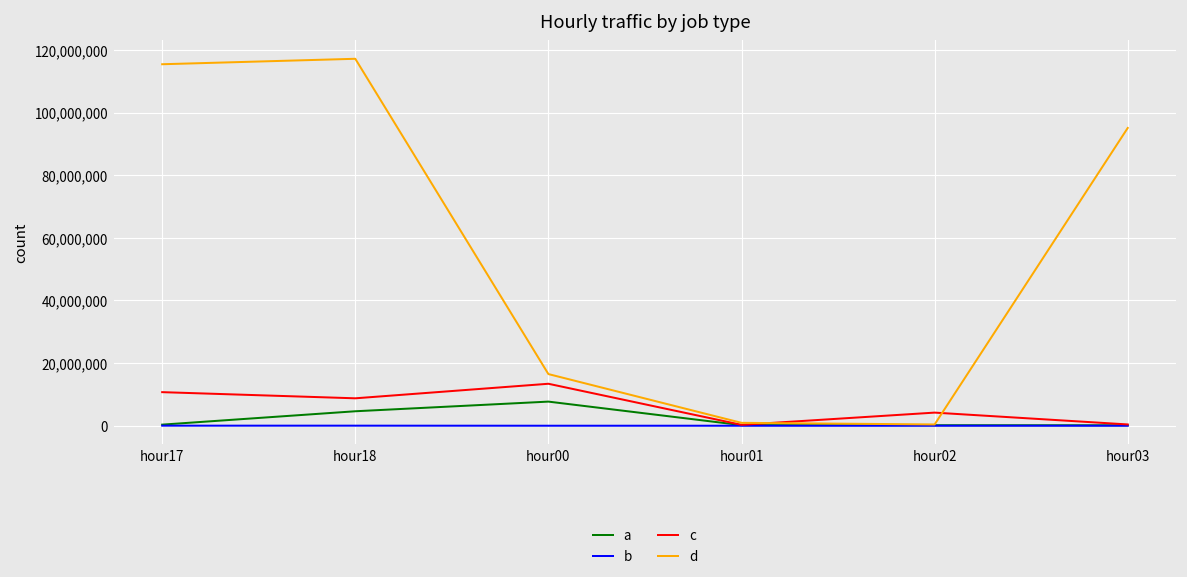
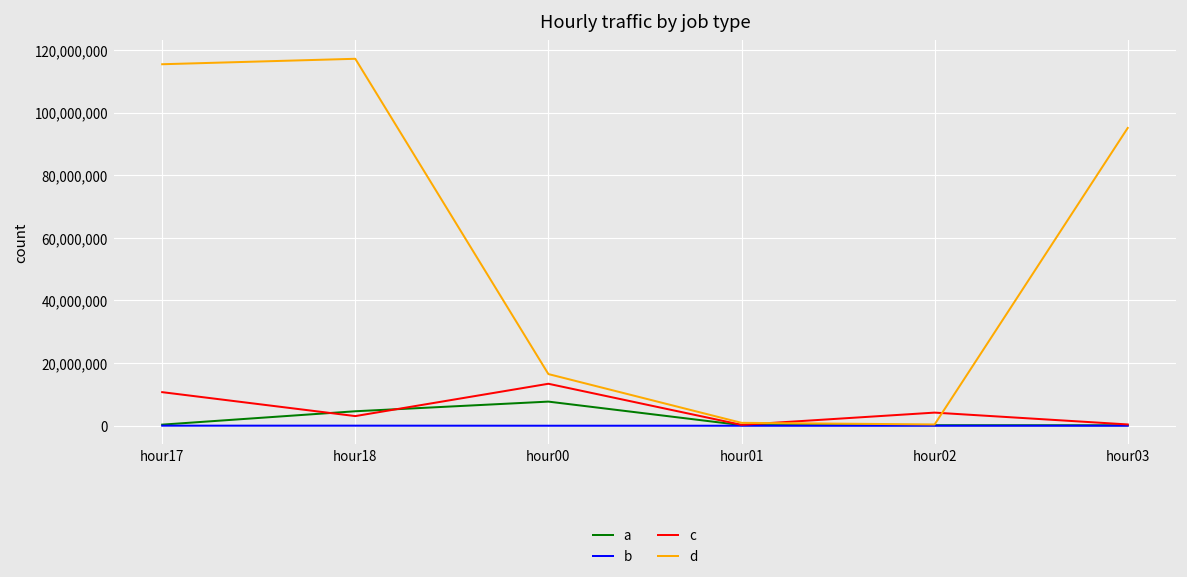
c, hour18: 9,000,000 -> 3,000,000
